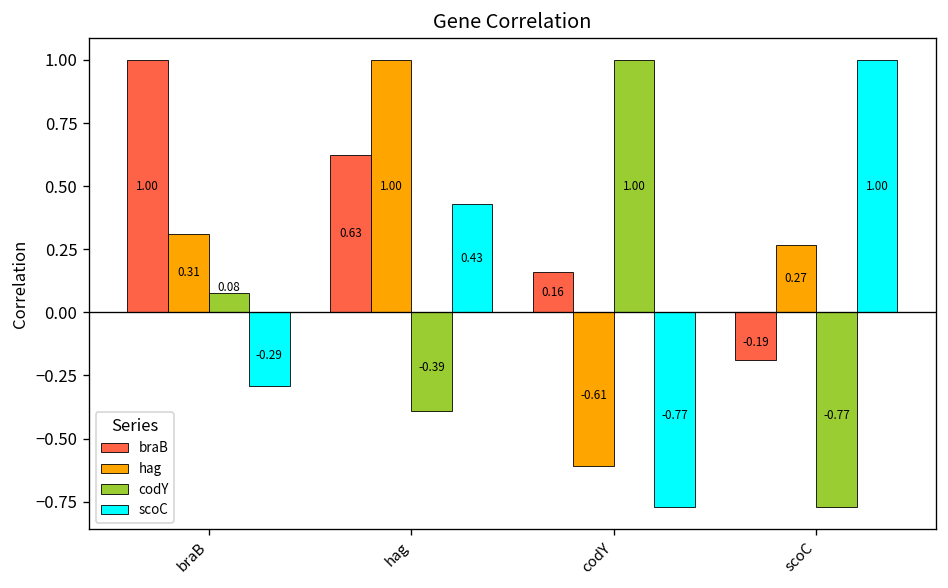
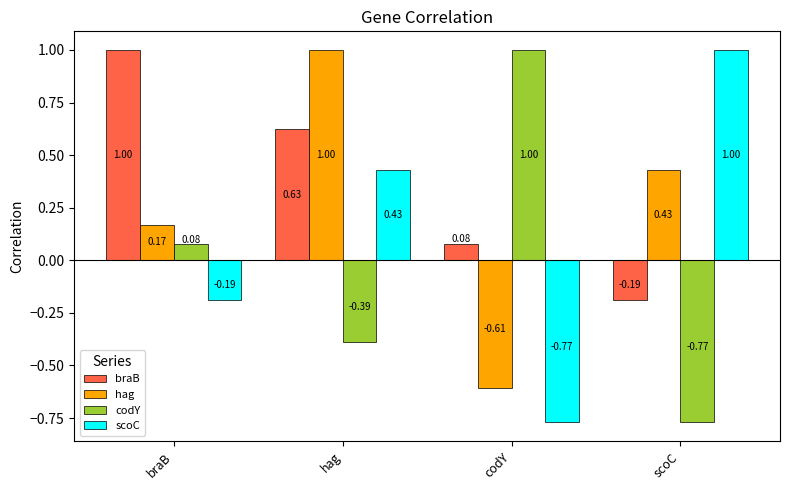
hag, braB: 0.31 -> 0.17
scoC, braB: -0.29 -> -0.19
braB, codY: 0.16 -> 0.08
hag, scoC: 0.27 -> 0.43
